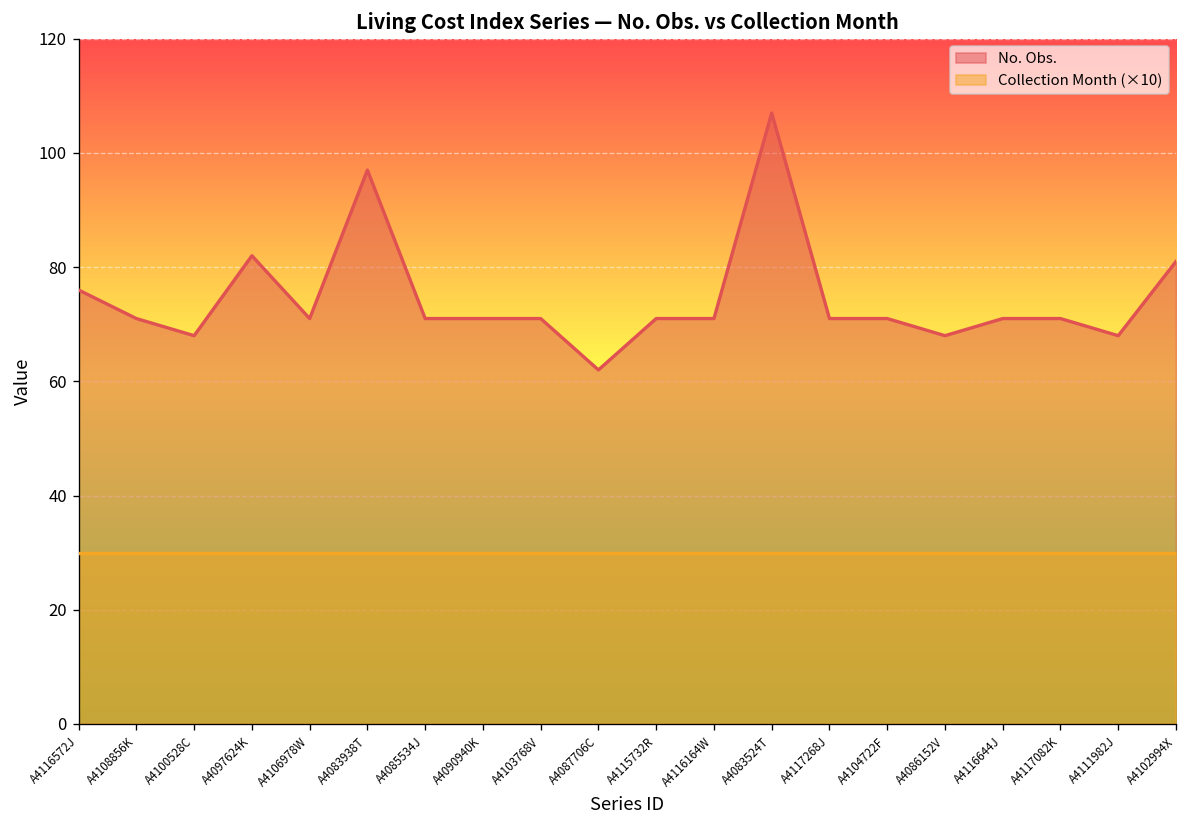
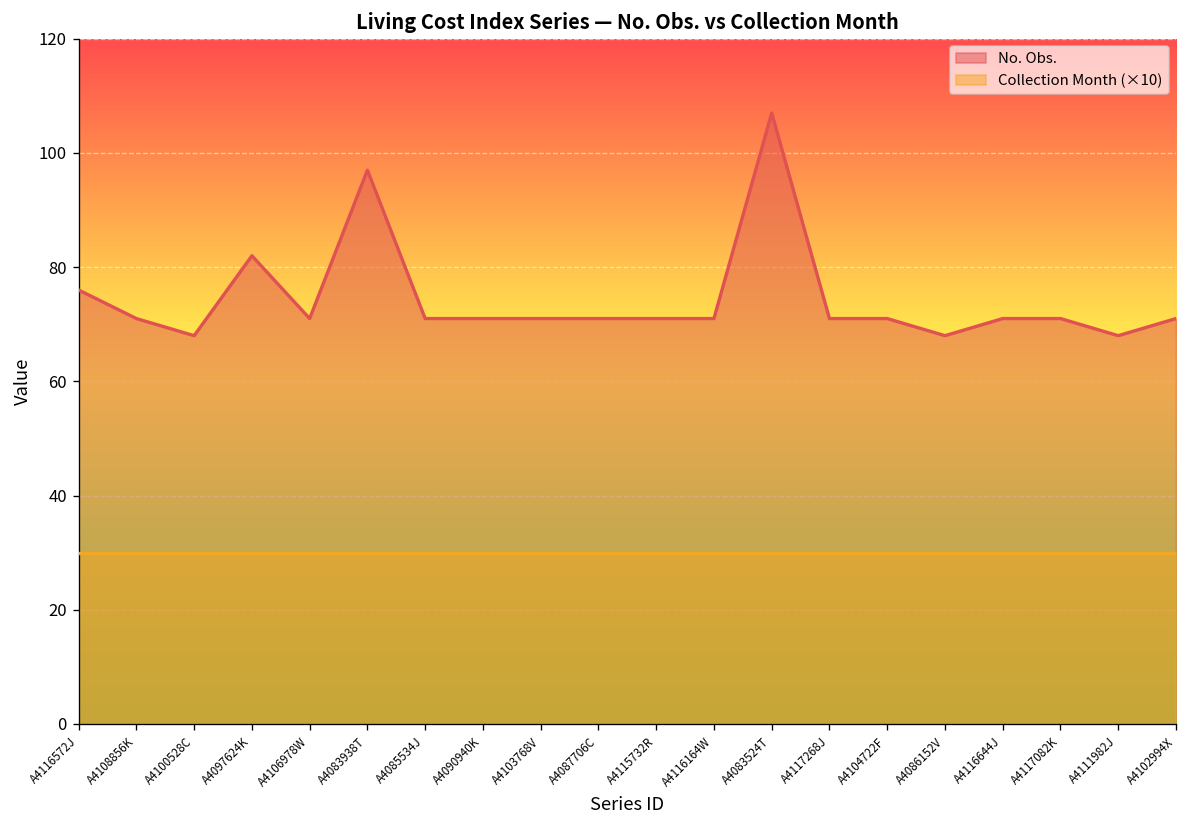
No. Obs., A4087706C: 62 -> 71
No. Obs., A4102994X: 81 -> 71
